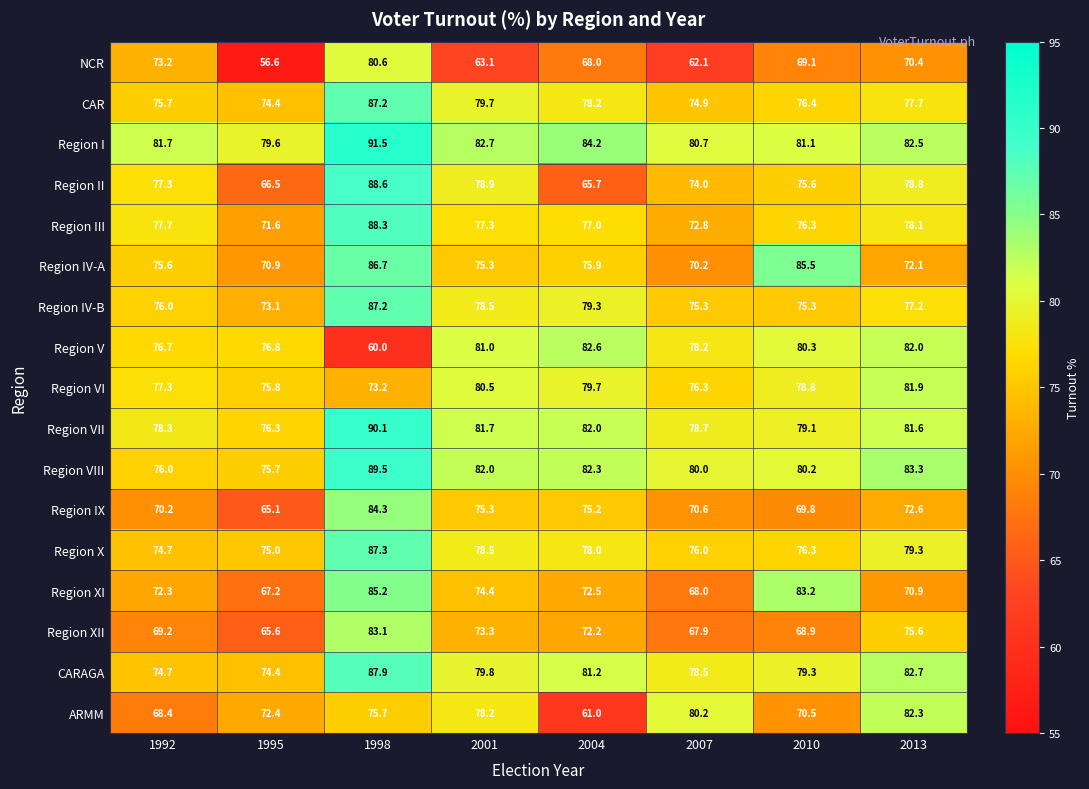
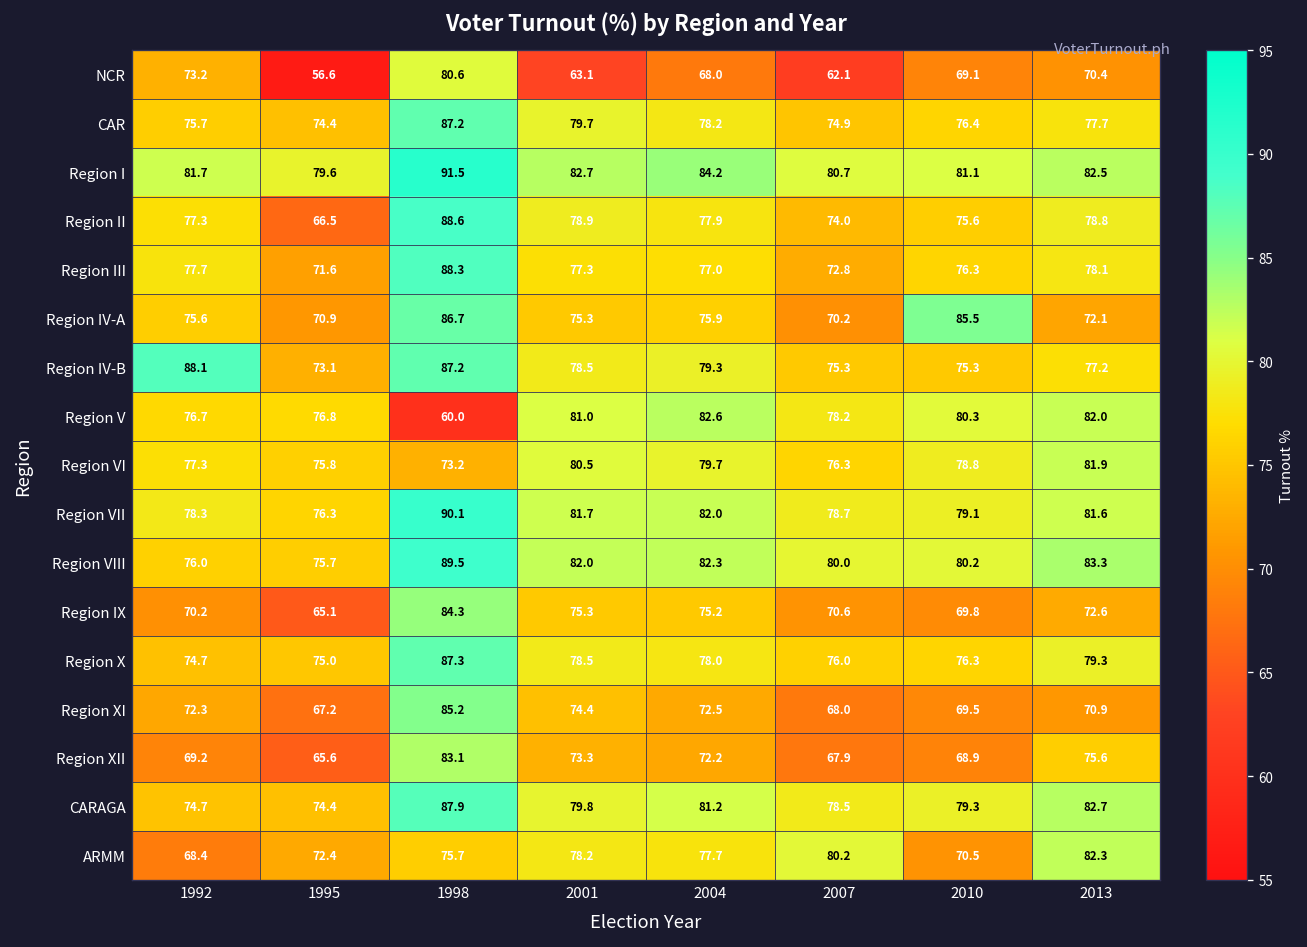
Region II, 2004: 65.7 -> 77.9
Region IV-B, 1992: 76.0 -> 88.1
Region XI, 2010: 83.2 -> 69.5
ARMM, 2004: 61.0 -> 77.7
